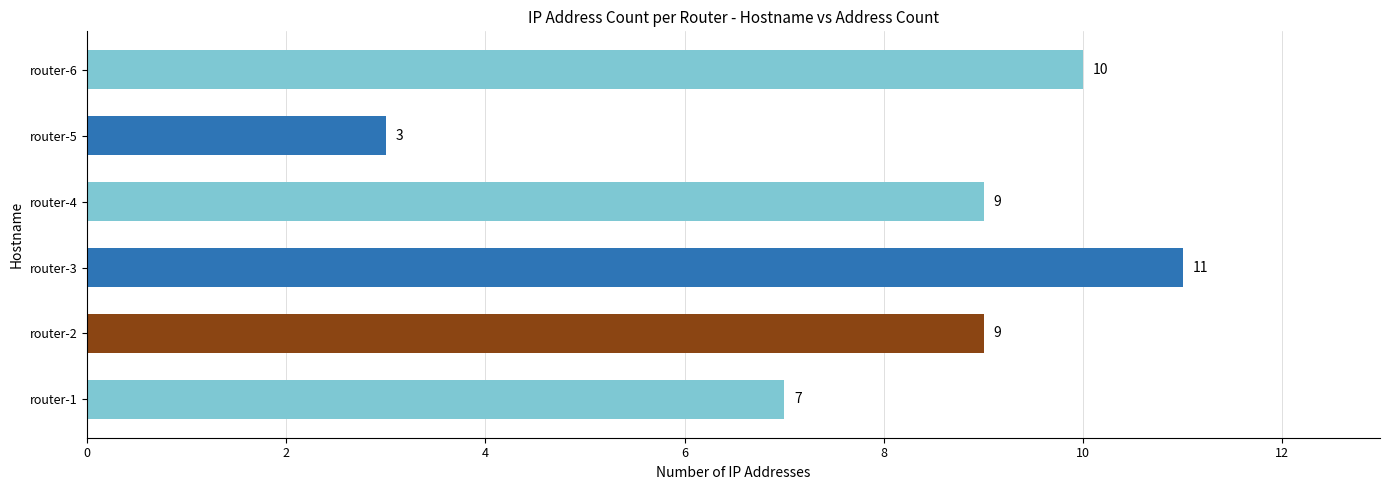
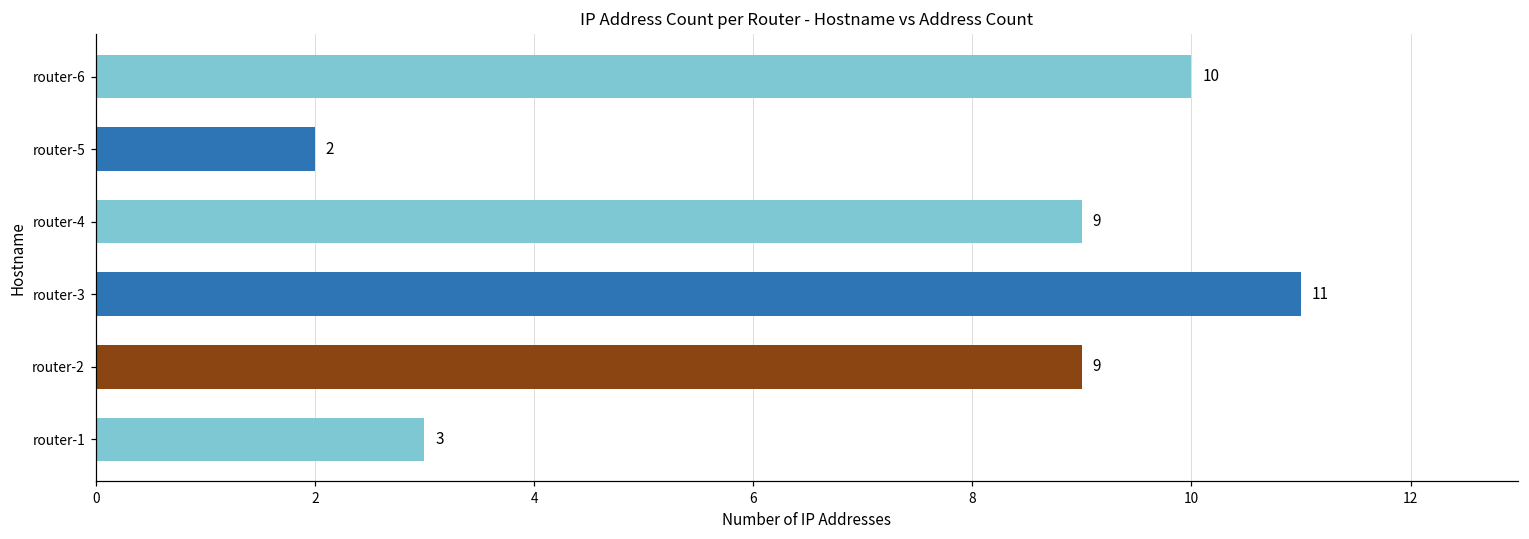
router-5: 3 -> 2
router-1: 7 -> 3
